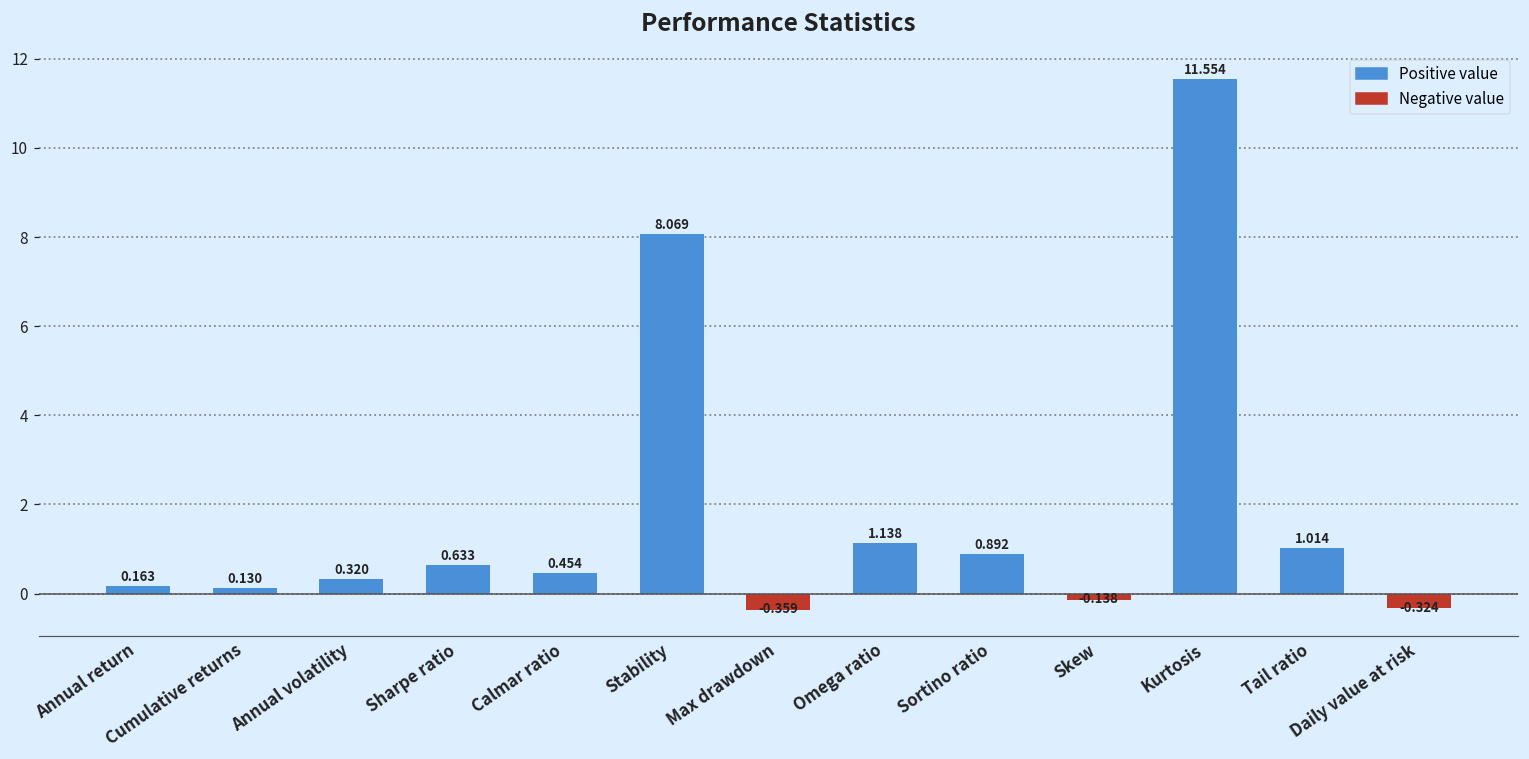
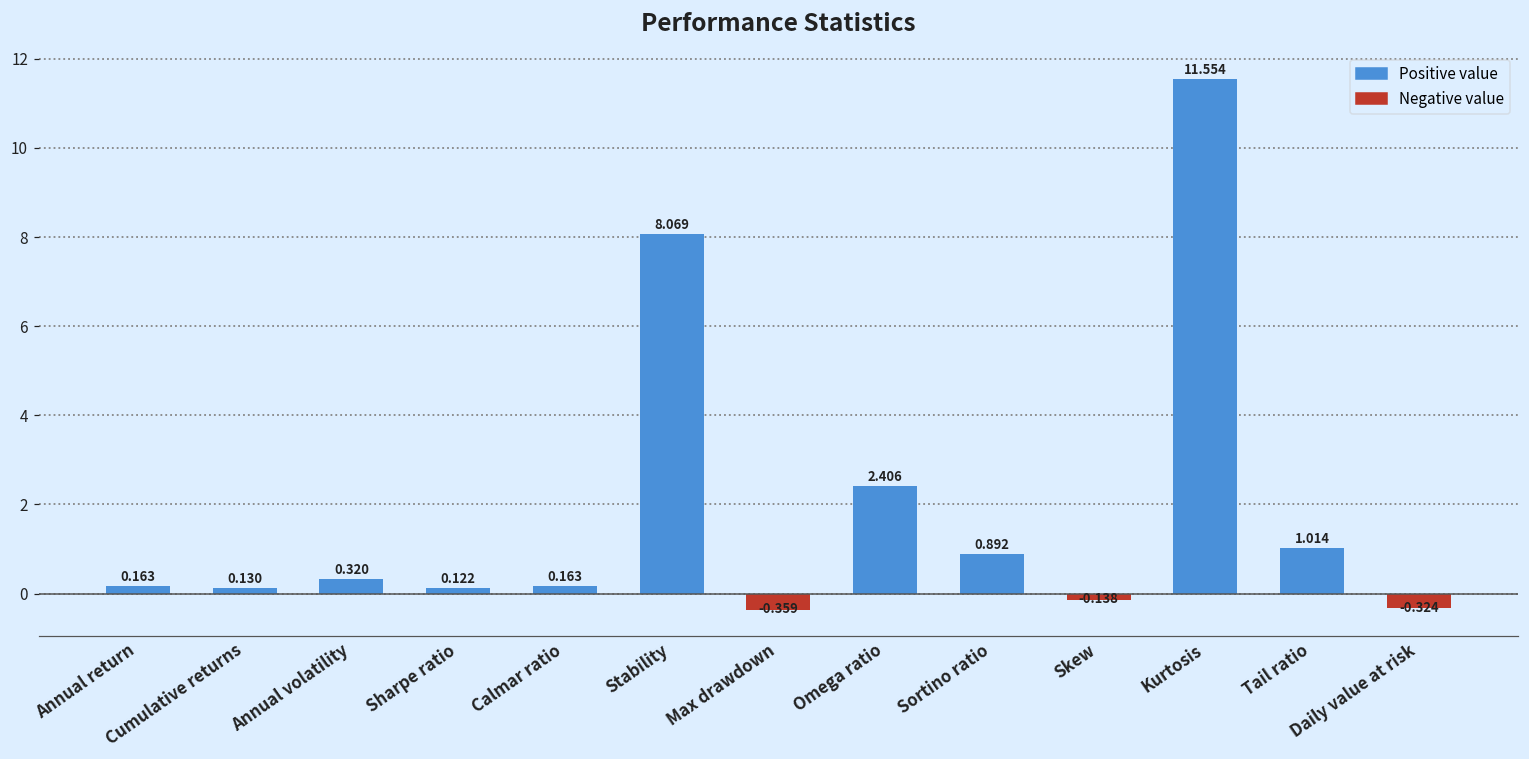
Sharpe ratio: 0.633 -> 0.122
Calmar ratio: 0.454 -> 0.163
Omega ratio: 1.138 -> 2.406
